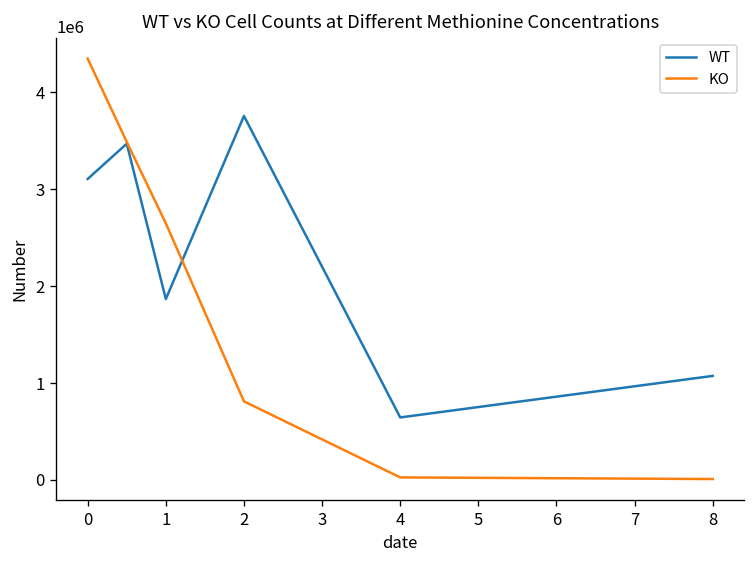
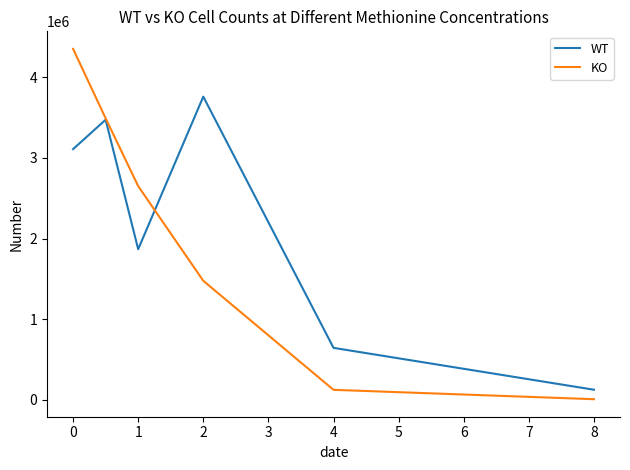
KO, 2: 800000 -> 1500000
KO, 4: 0 -> 100000
WT, 8: 1100000 -> 100000
